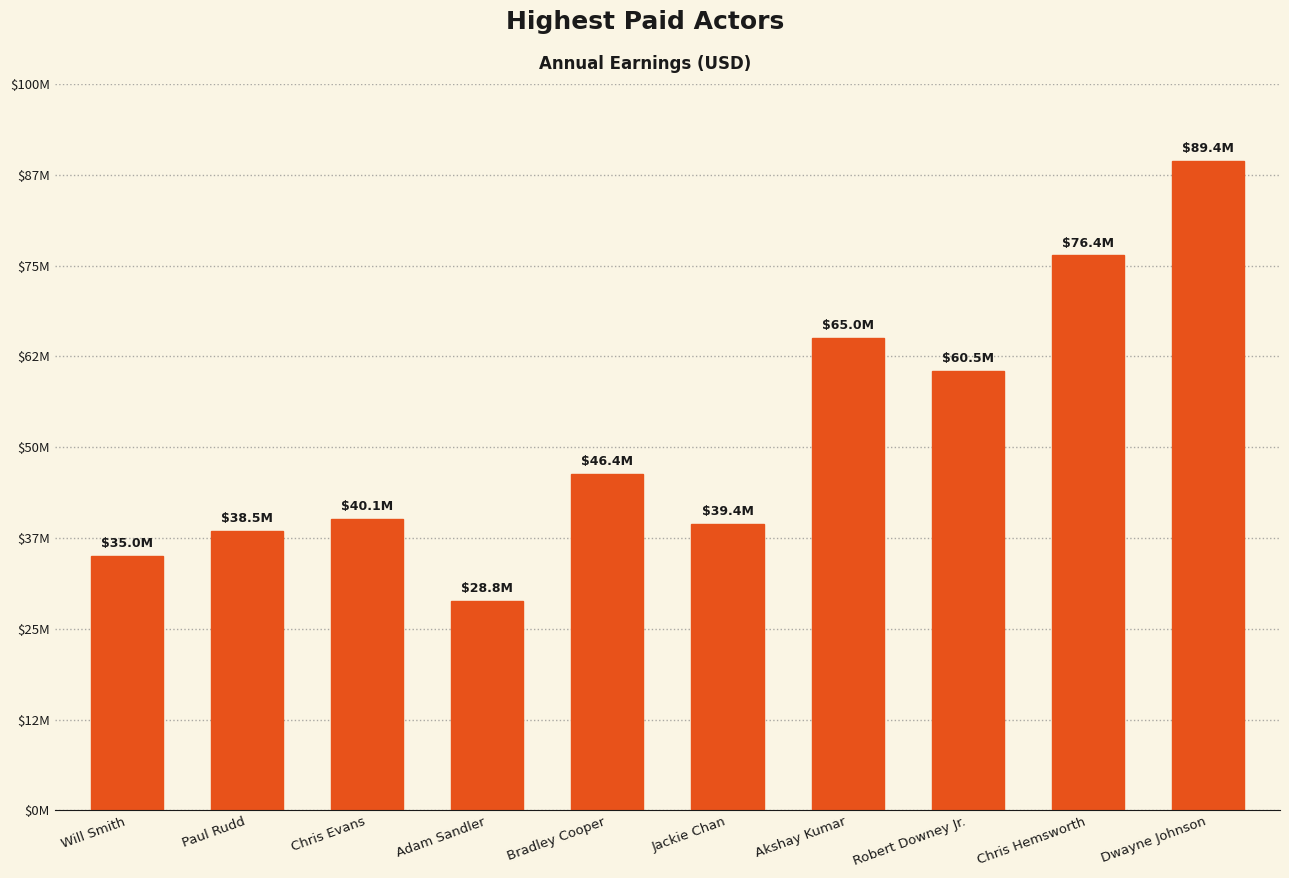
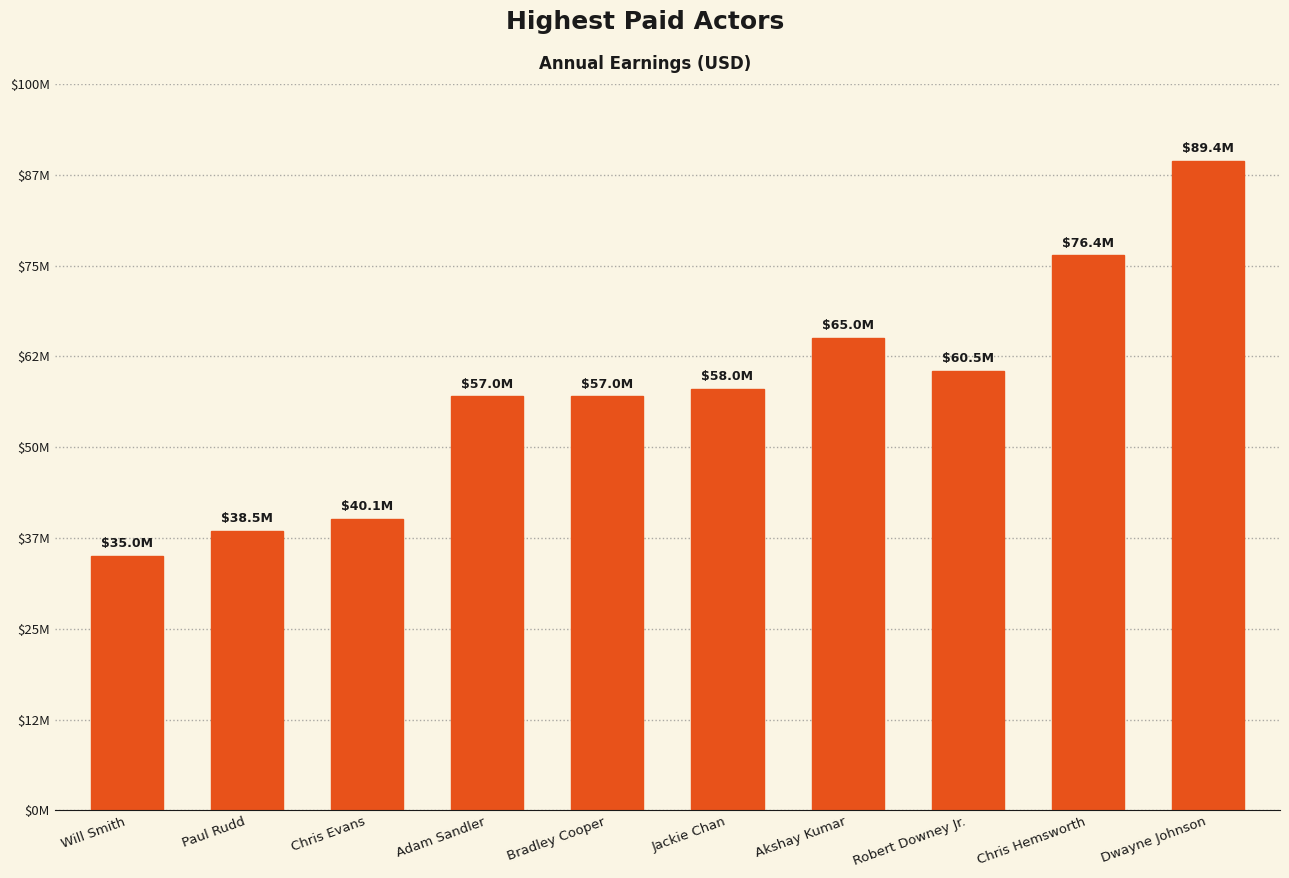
Adam Sandler: $28.8M -> $57.0M
Bradley Cooper: $46.4M -> $57.0M
Jackie Chan: $39.4M -> $58.0M
